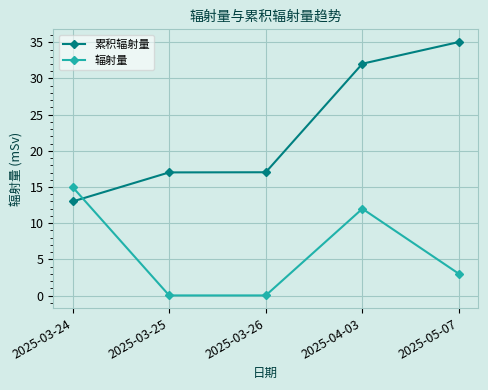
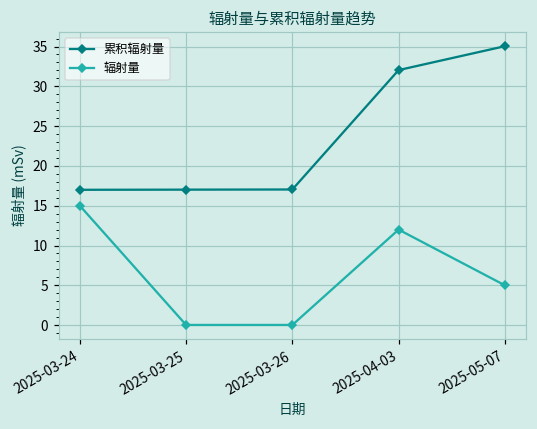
累积辐射量, 2025-03-24: 13 -> 17
辐射量, 2025-05-07: 3 -> 5
